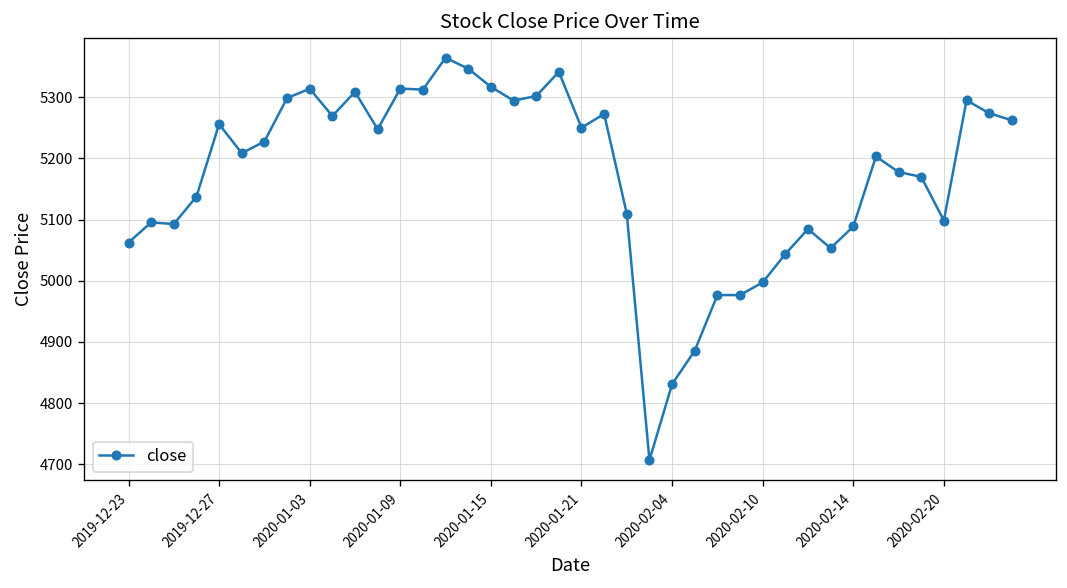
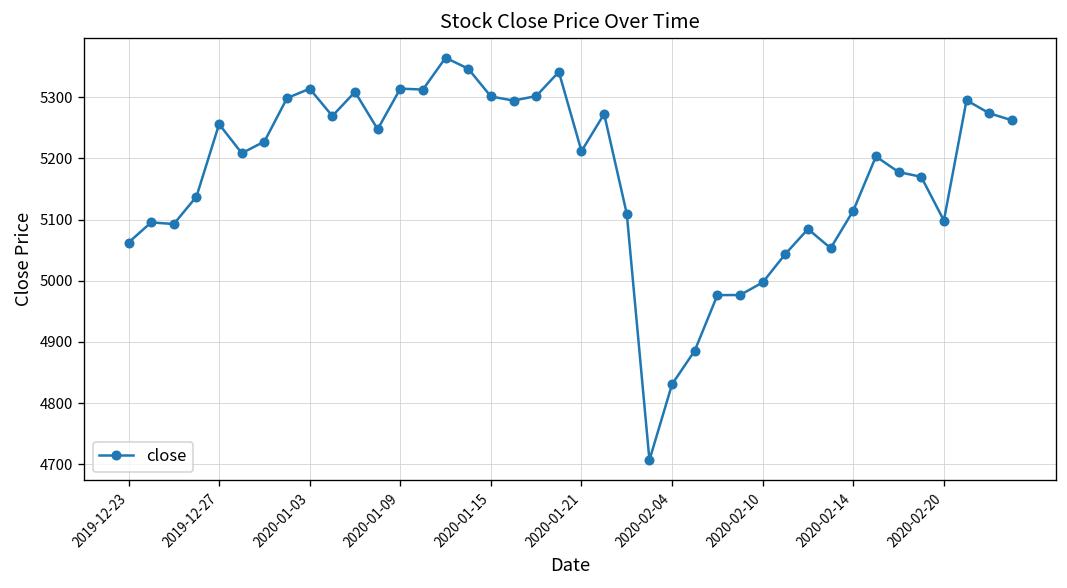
2020-01-15: 5320 -> 5300
2020-01-21: 5250 -> 5210
2020-02-14: 5090 -> 5110
